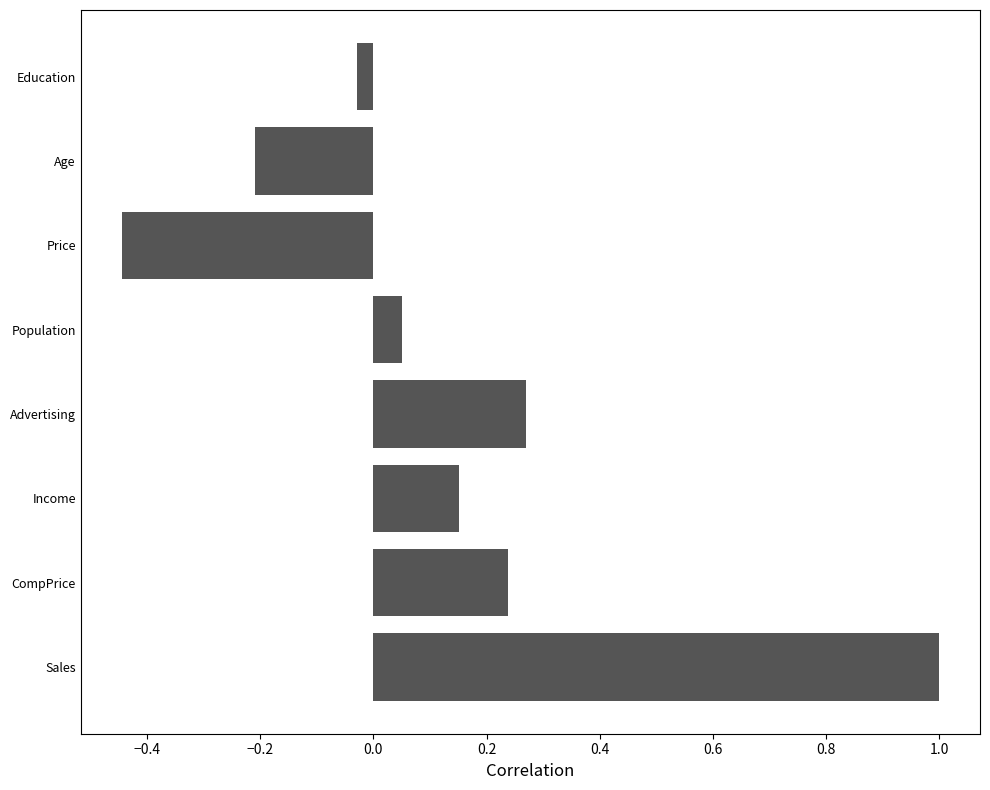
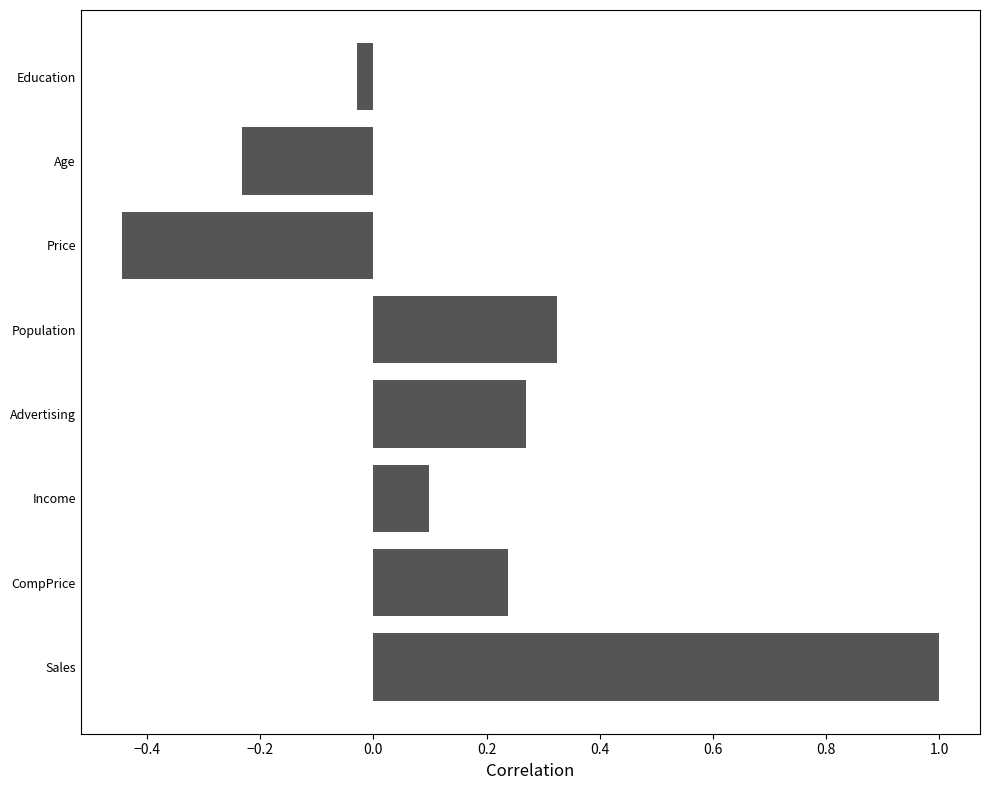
Age: -0.21 -> -0.23
Population: 0.05 -> 0.32
Income: 0.15 -> 0.10
